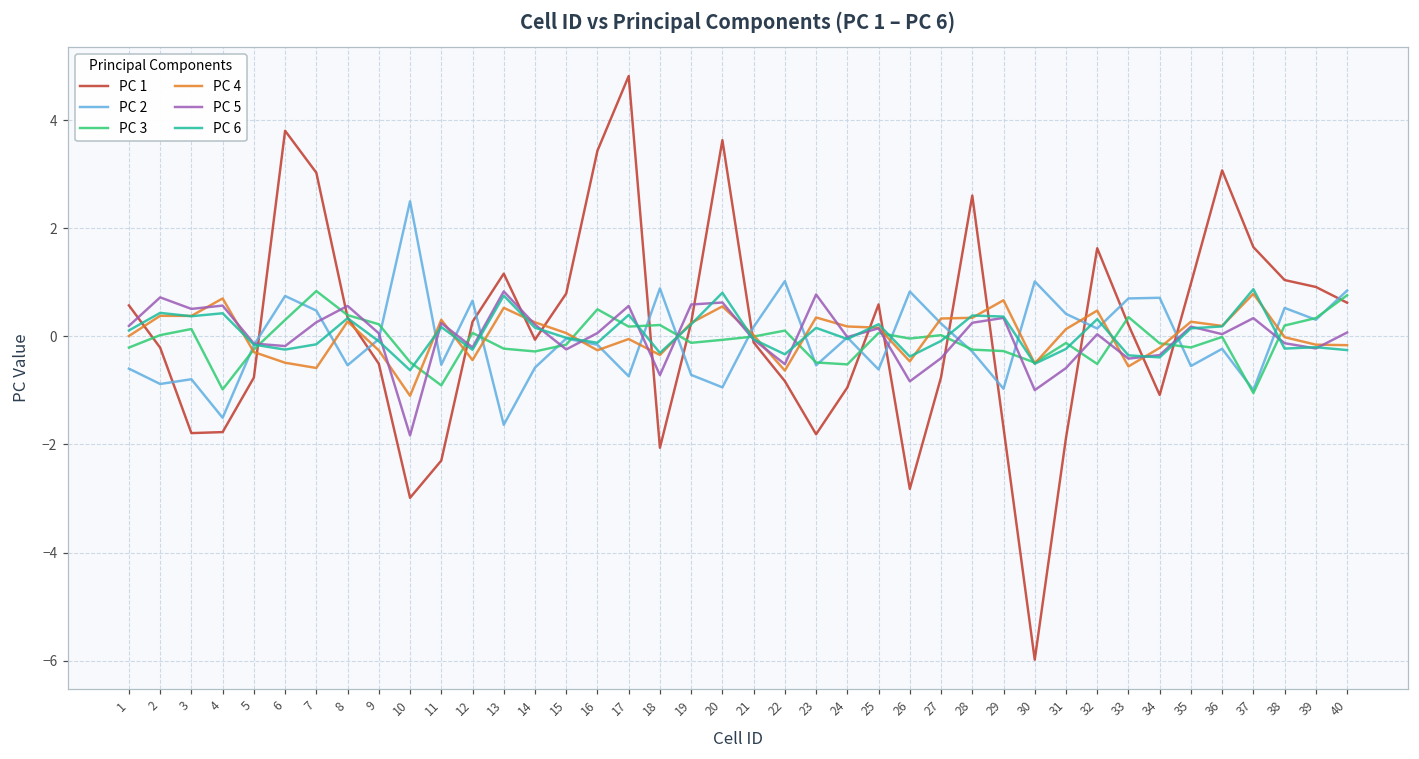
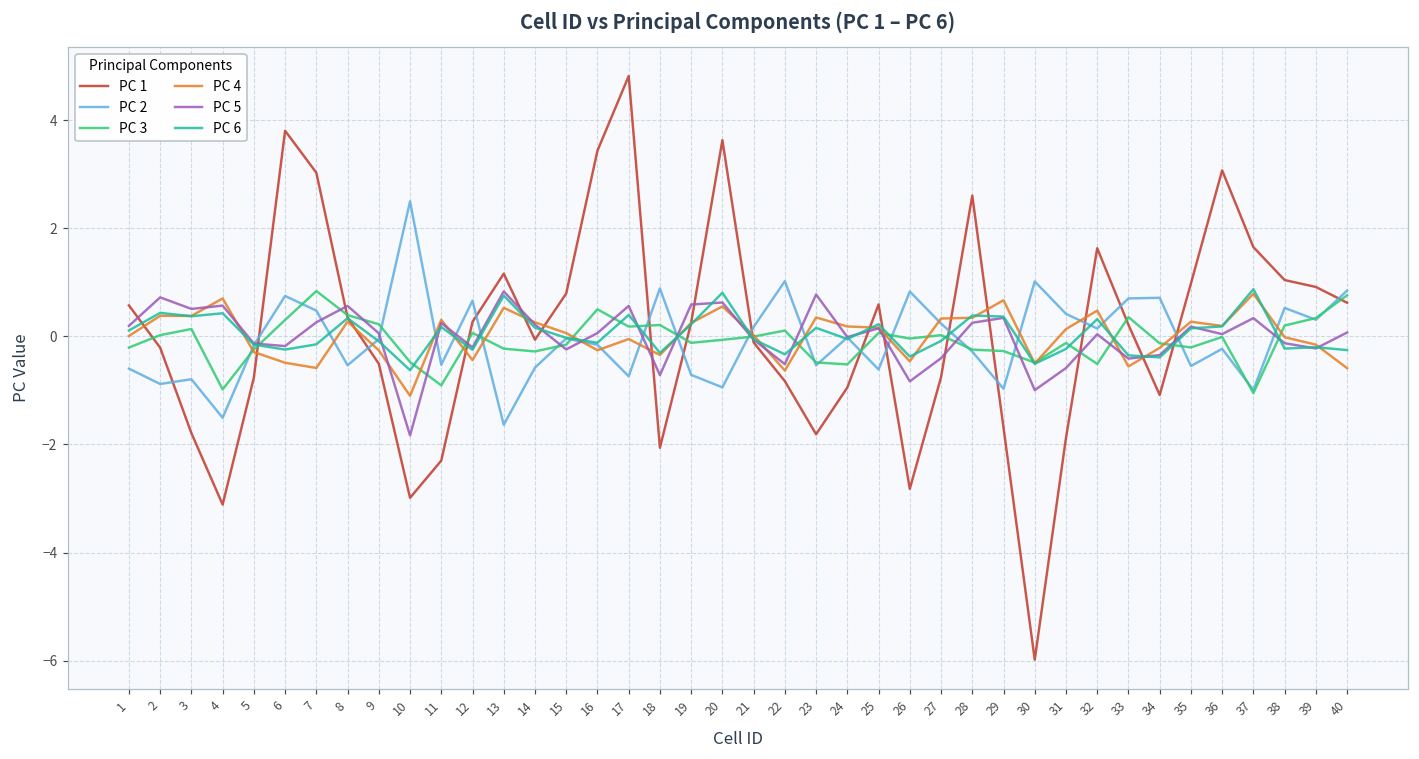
PC 1, 4: -1.8 -> -3.1
PC 4, 40: -0.2 -> -0.6
